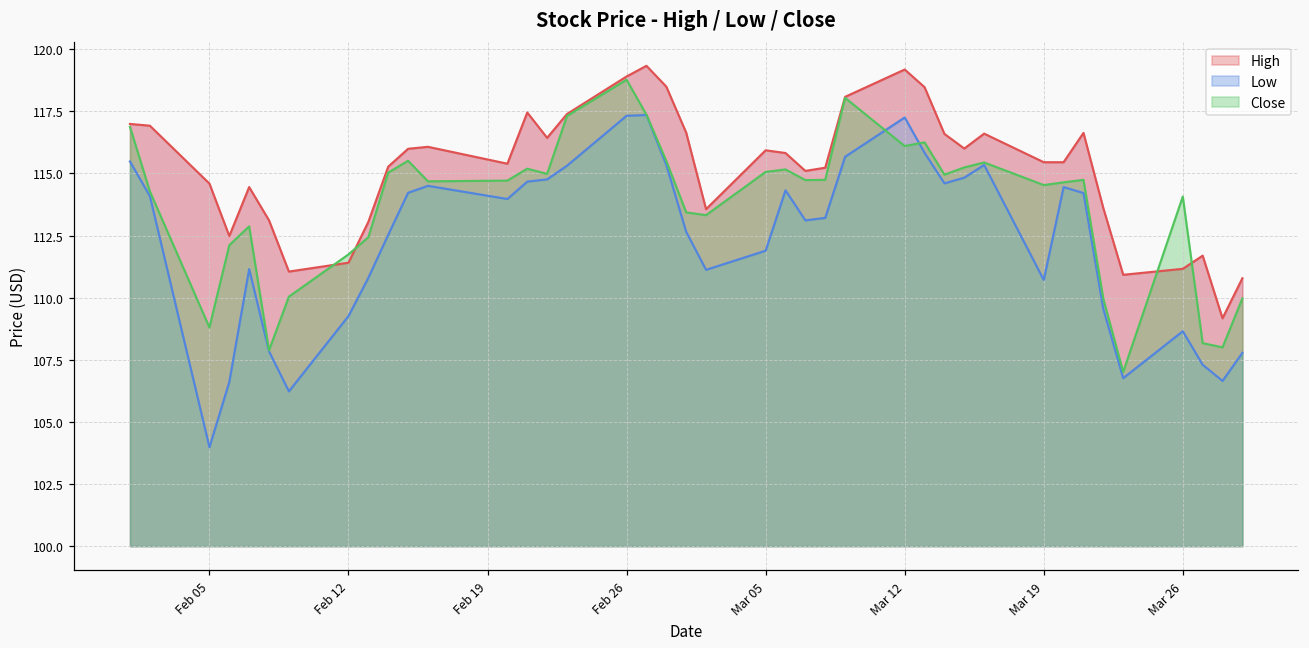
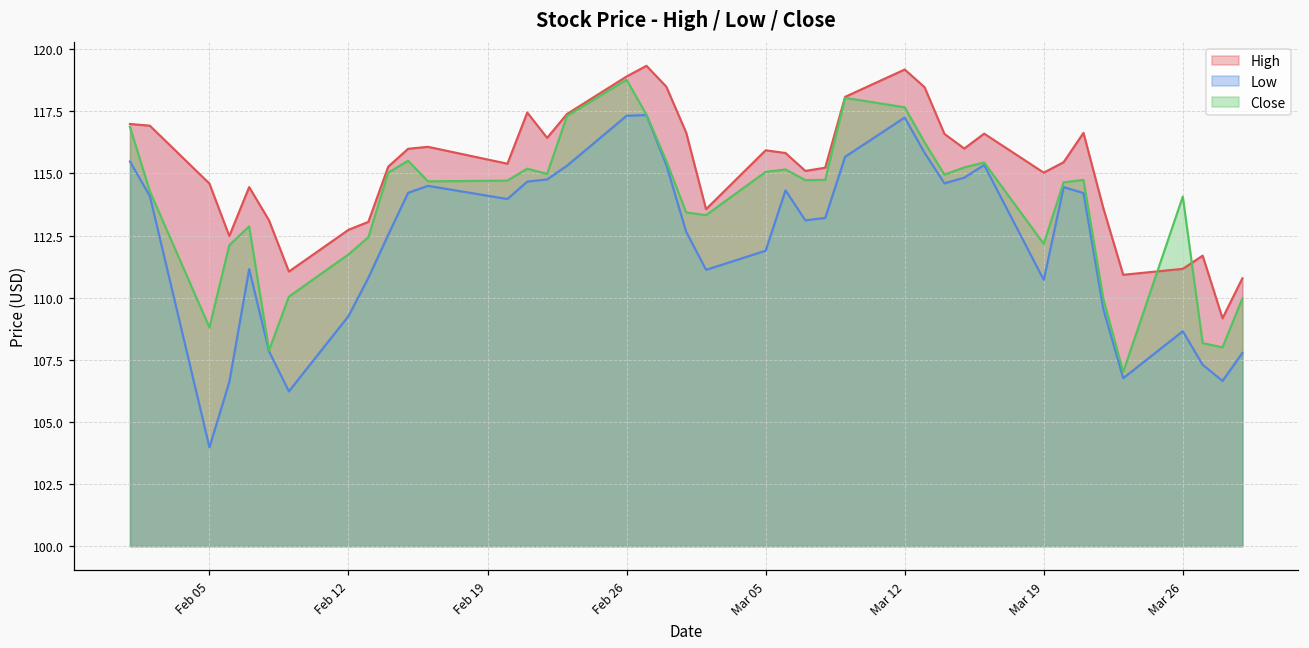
High, Feb 12: 111.4 -> 112.7
Close, Mar 12: 116.1 -> 117.7
High, Mar 19: 115.4 -> 115.0
Close, Mar 19: 114.5 -> 112.2
